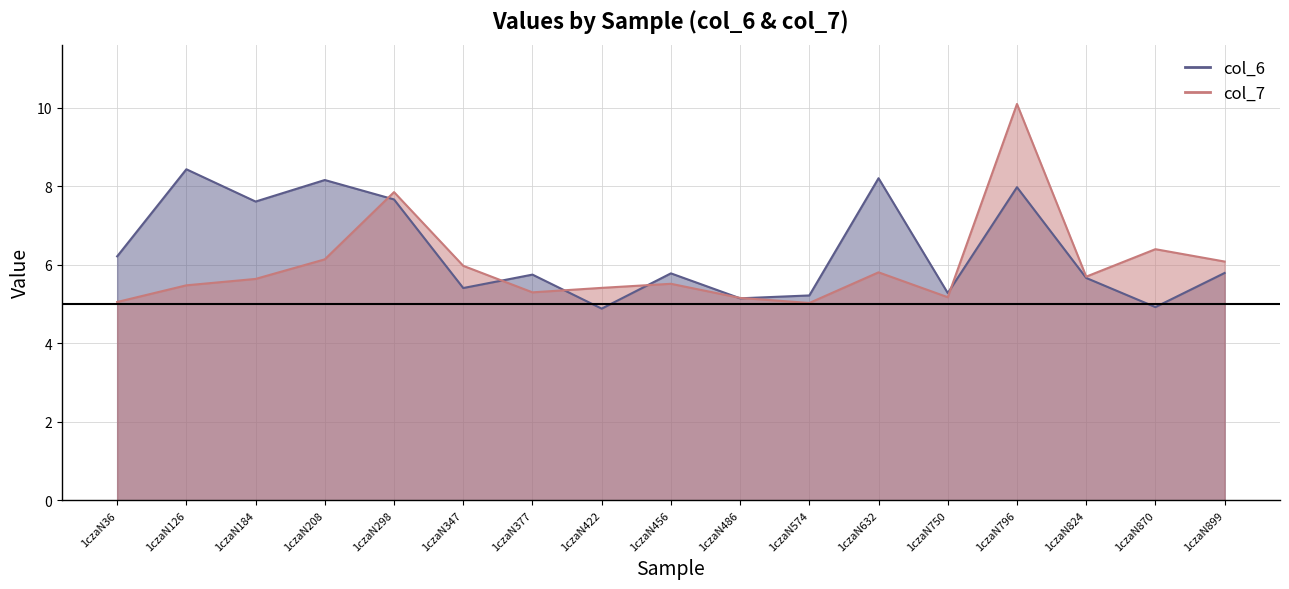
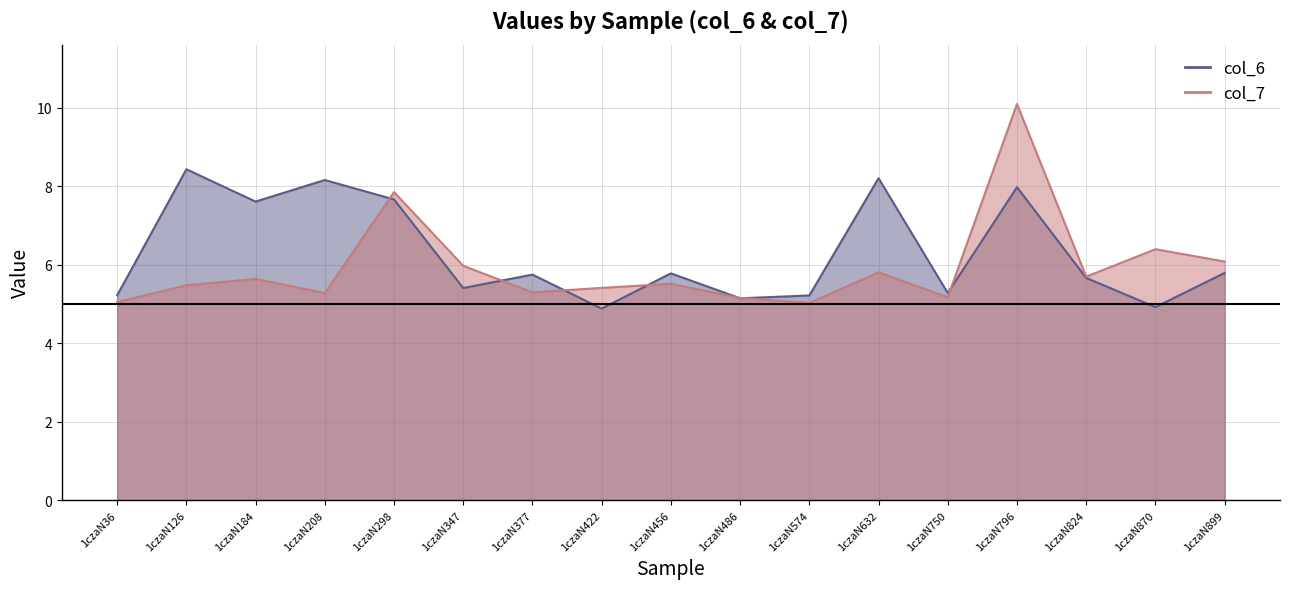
col_6, 1czaN36: 6.2 -> 5.2
col_7, 1czaN208: 6.1 -> 5.3
